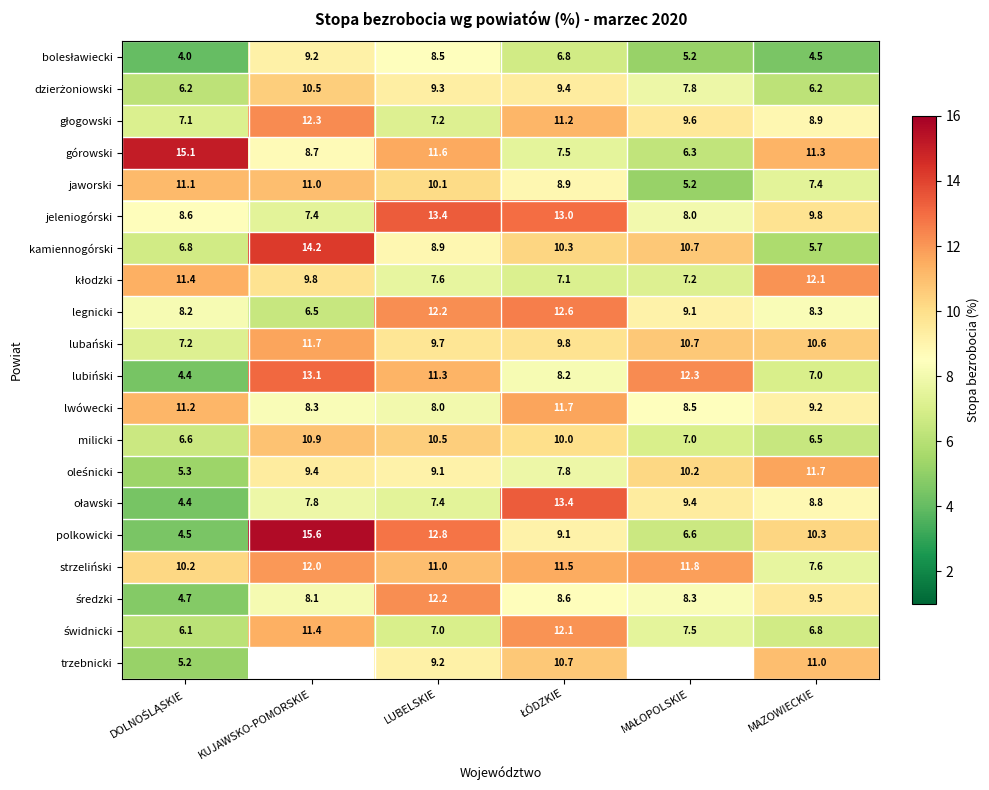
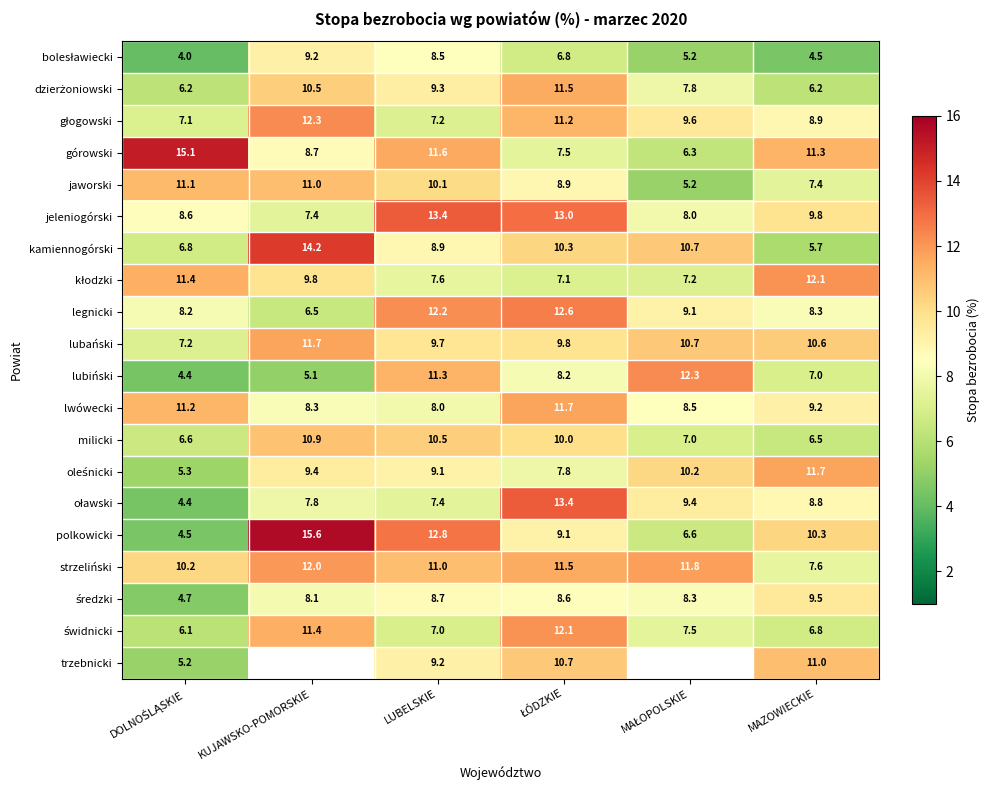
dzierżoniowski, ŁÓDZKIE: 9.4 -> 11.5
lubiński, KUJAWSKO-POMORSKIE: 13.1 -> 5.1
średzki, LUBELSKIE: 12.2 -> 8.7
